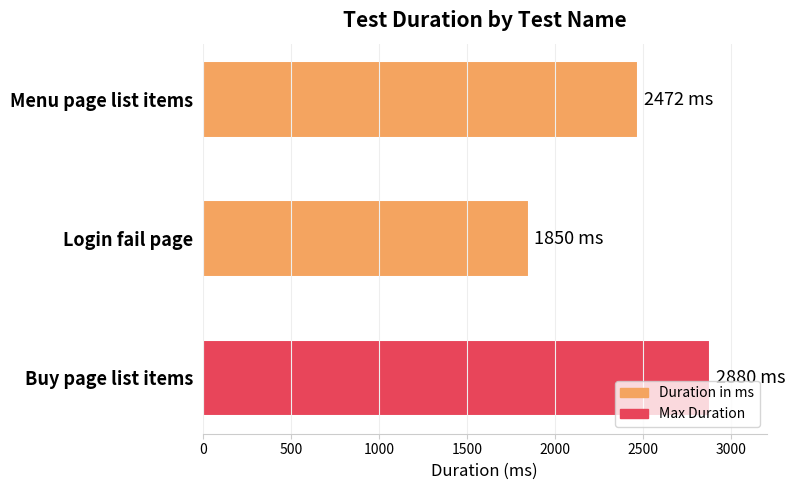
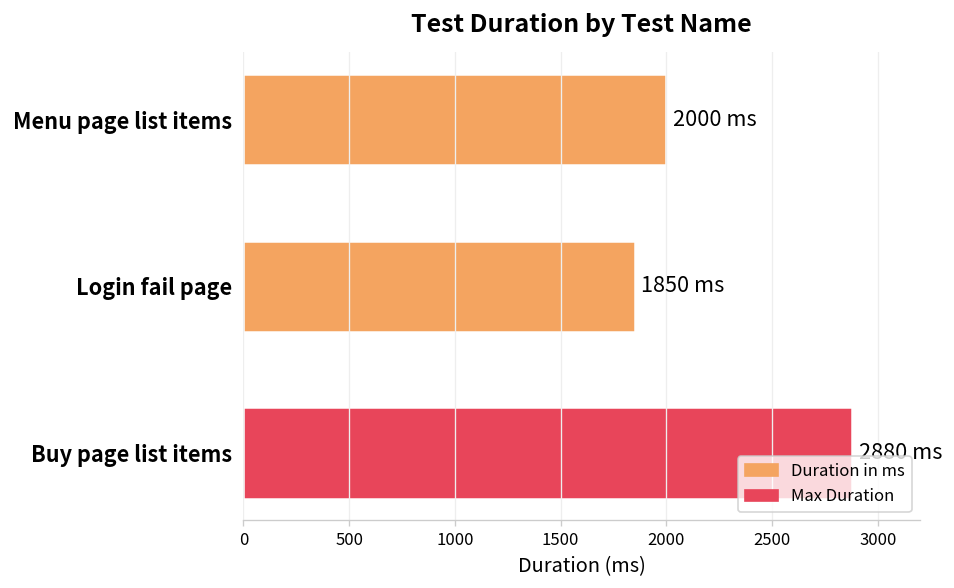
Menu page list items: 2472 -> 2000
